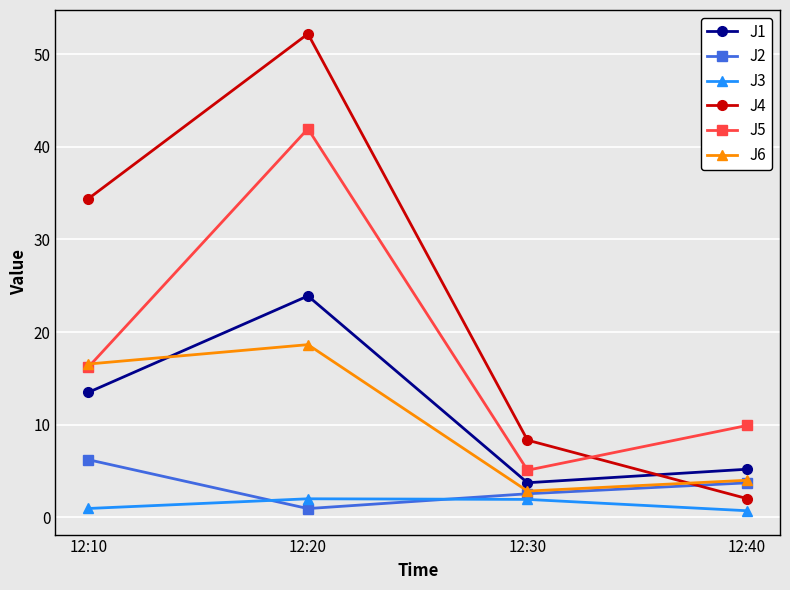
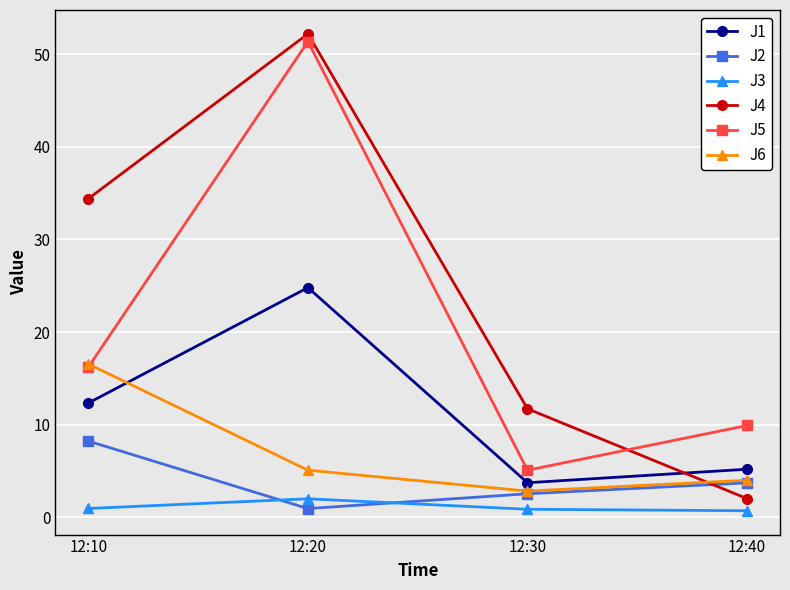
J1, 12:10: 13 -> 12
J2, 12:10: 6 -> 8
J1, 12:20: 24 -> 25
J5, 12:20: 42 -> 51
J6, 12:20: 19 -> 5
J3, 12:30: 2 -> 1
J4, 12:30: 8 -> 12
